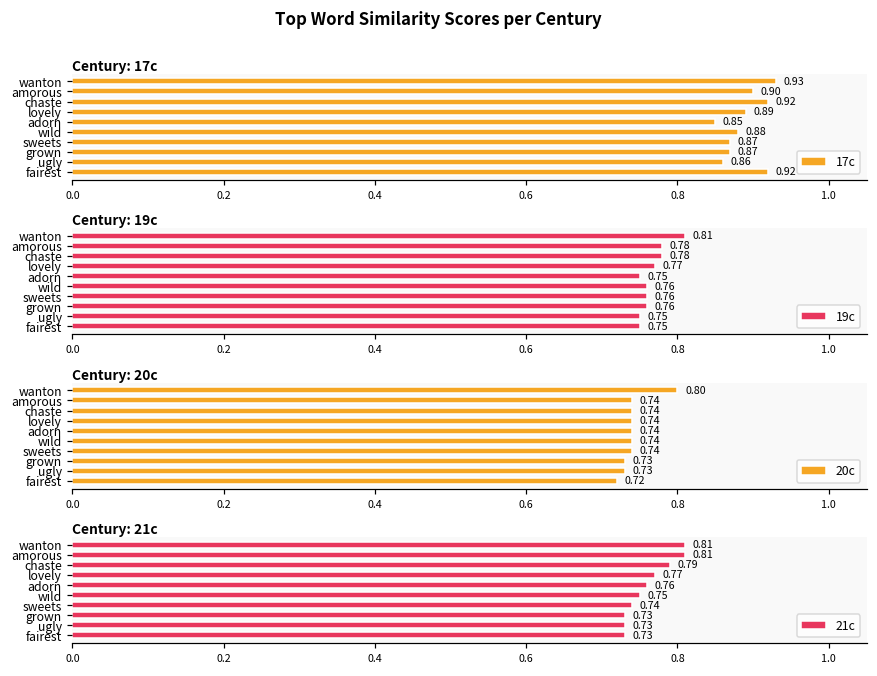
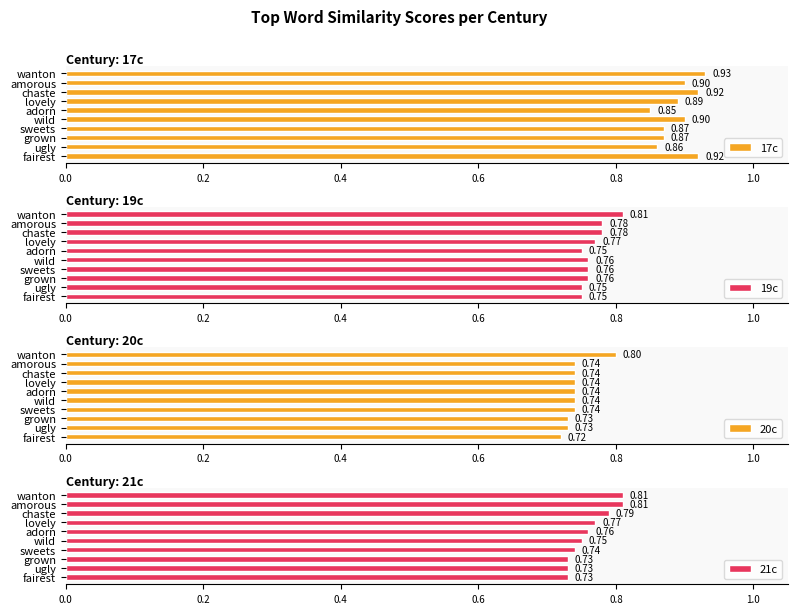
Century: 17c, wild: 0.88 -> 0.90
